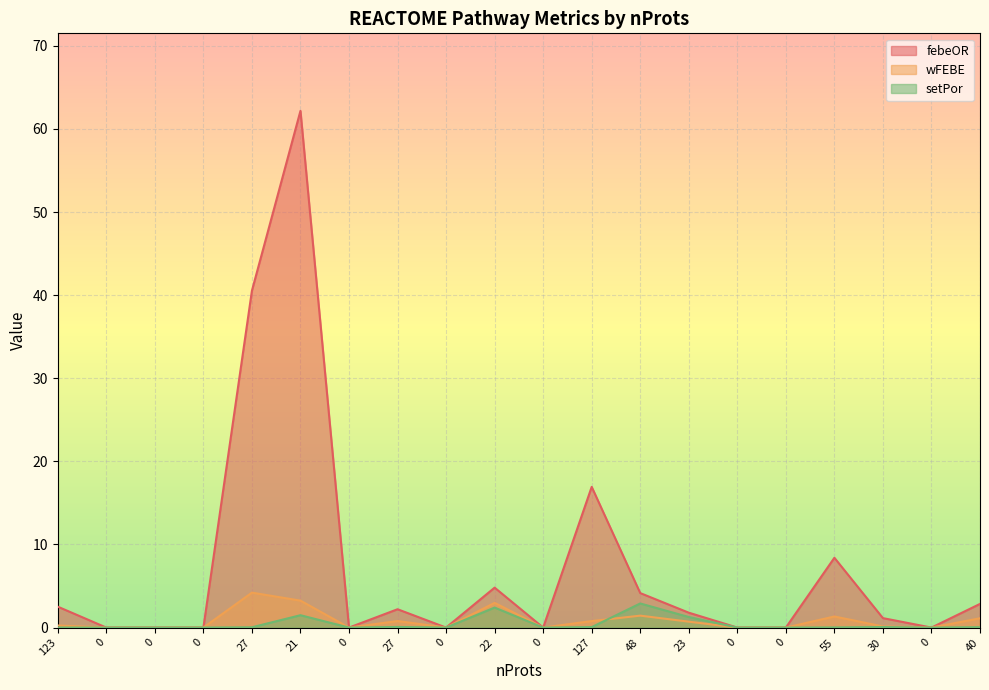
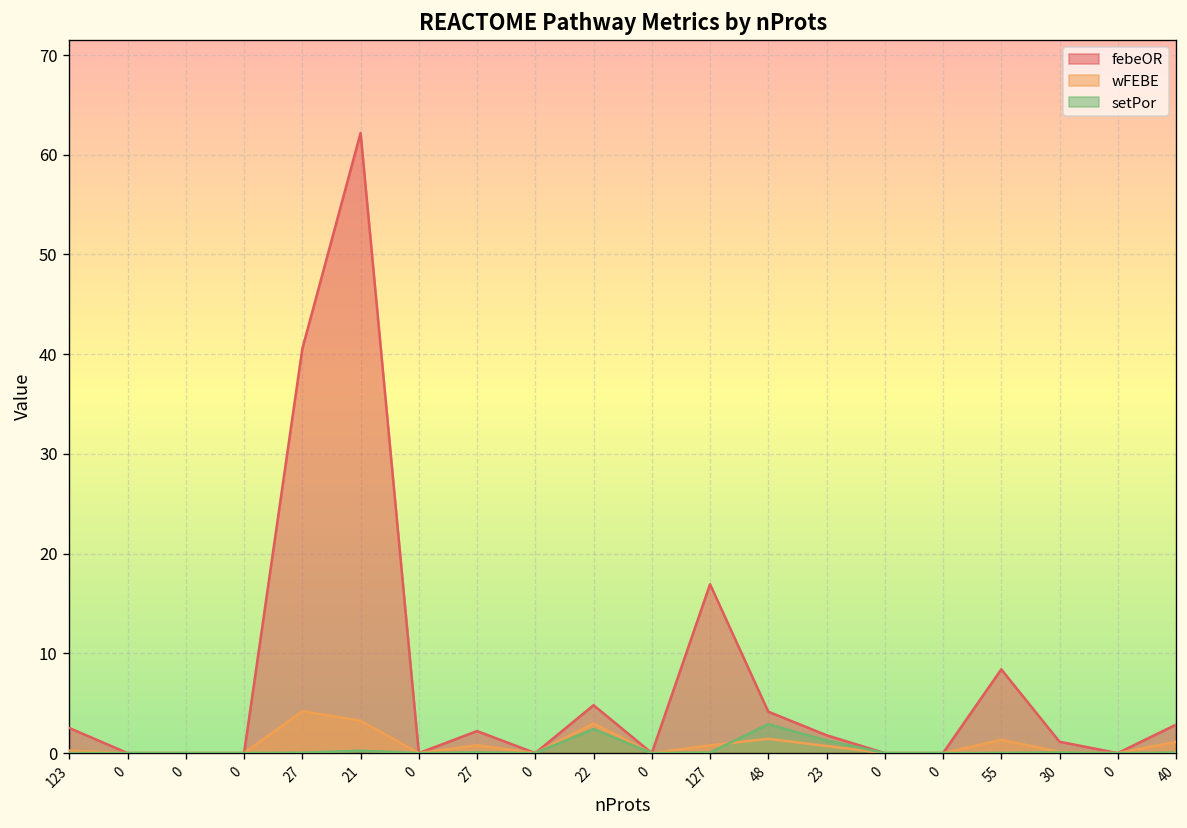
setPor, 21: 1 -> 0
